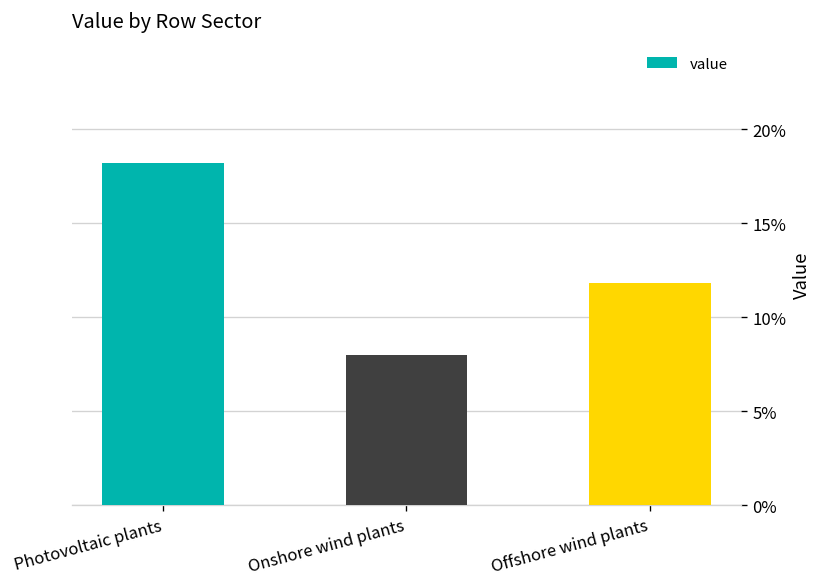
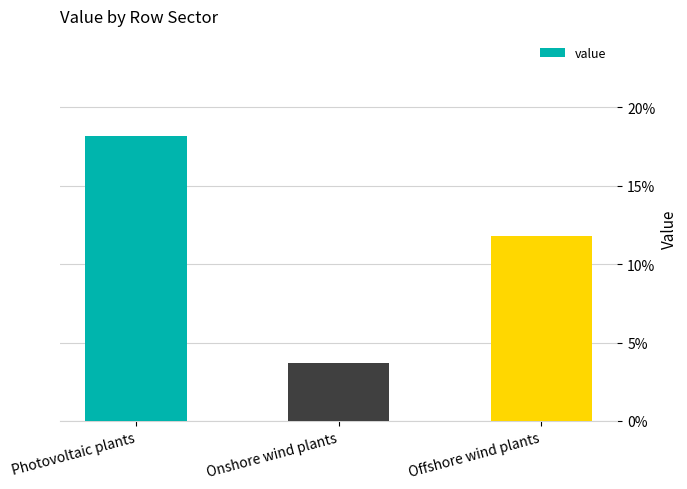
Onshore wind plants: 8.0% -> 3.7%
